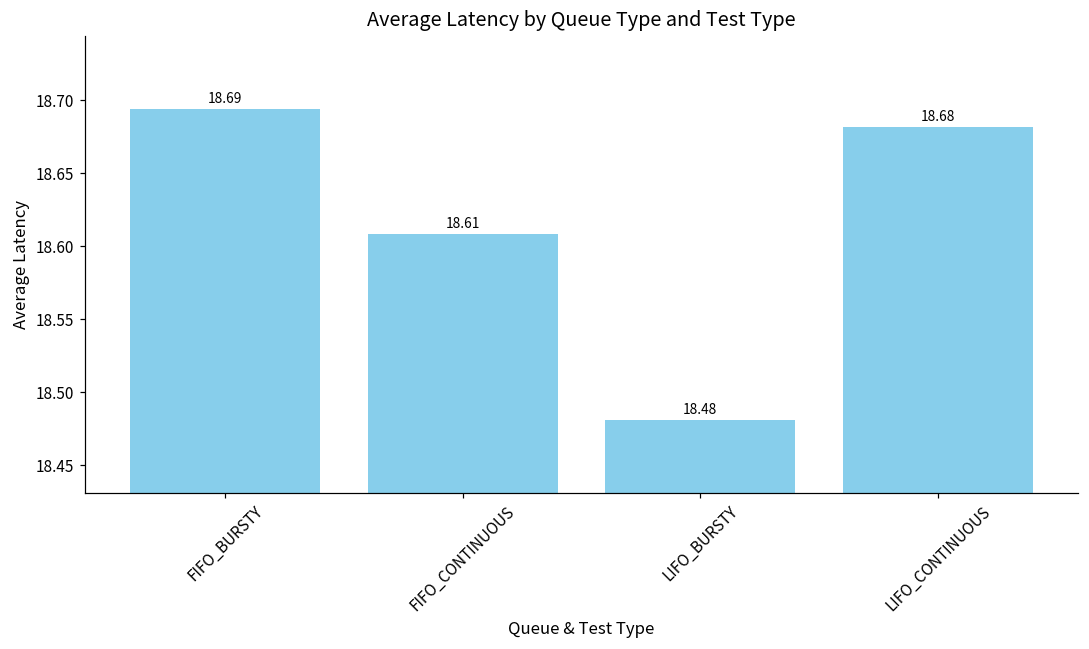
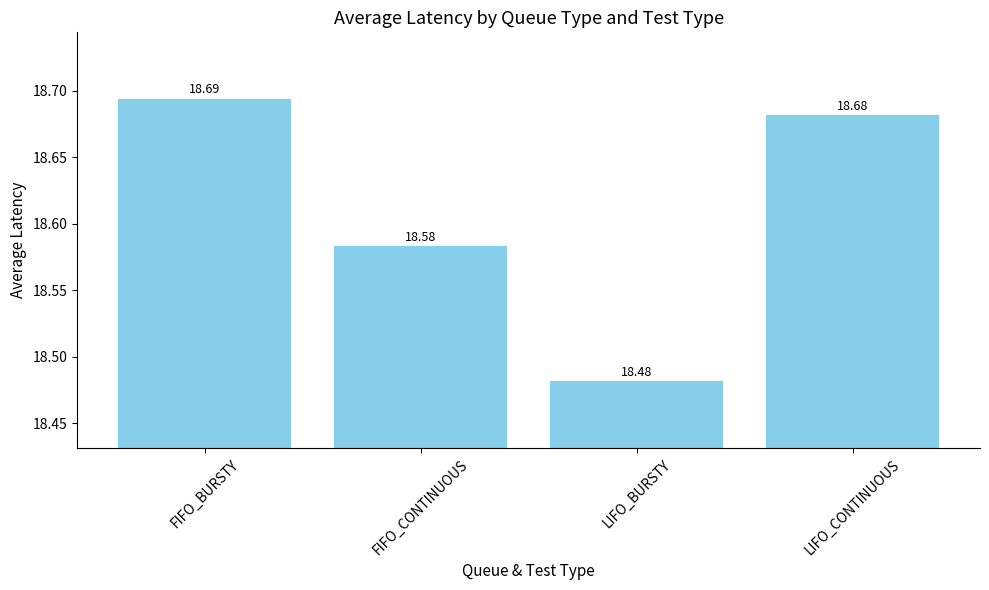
FIFO_CONTINUOUS: 18.61 -> 18.58
